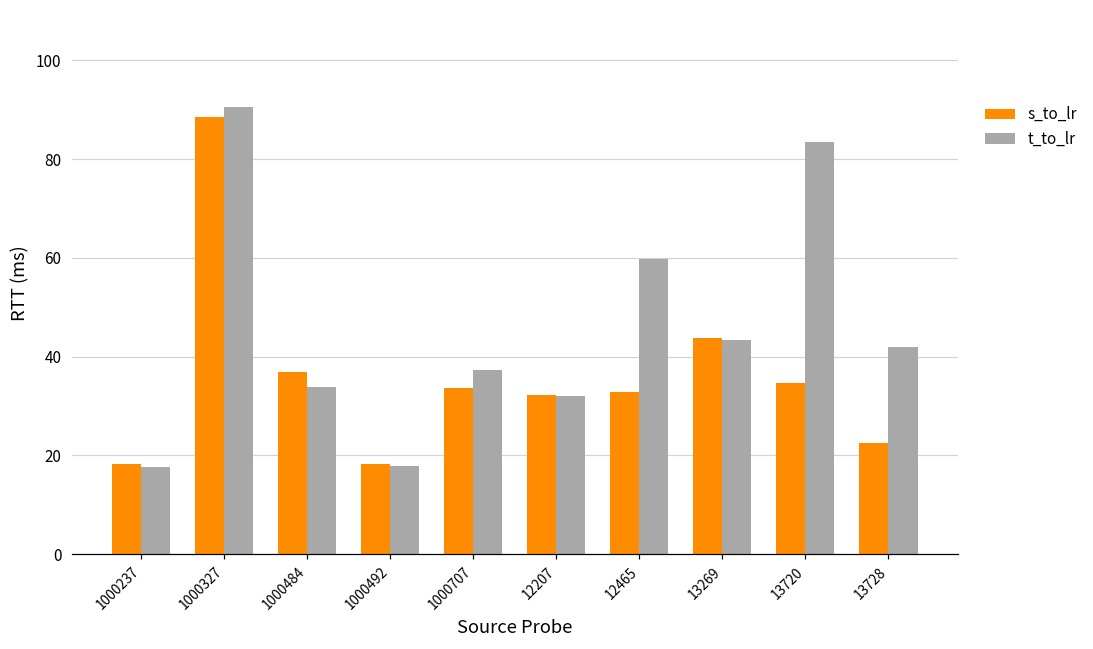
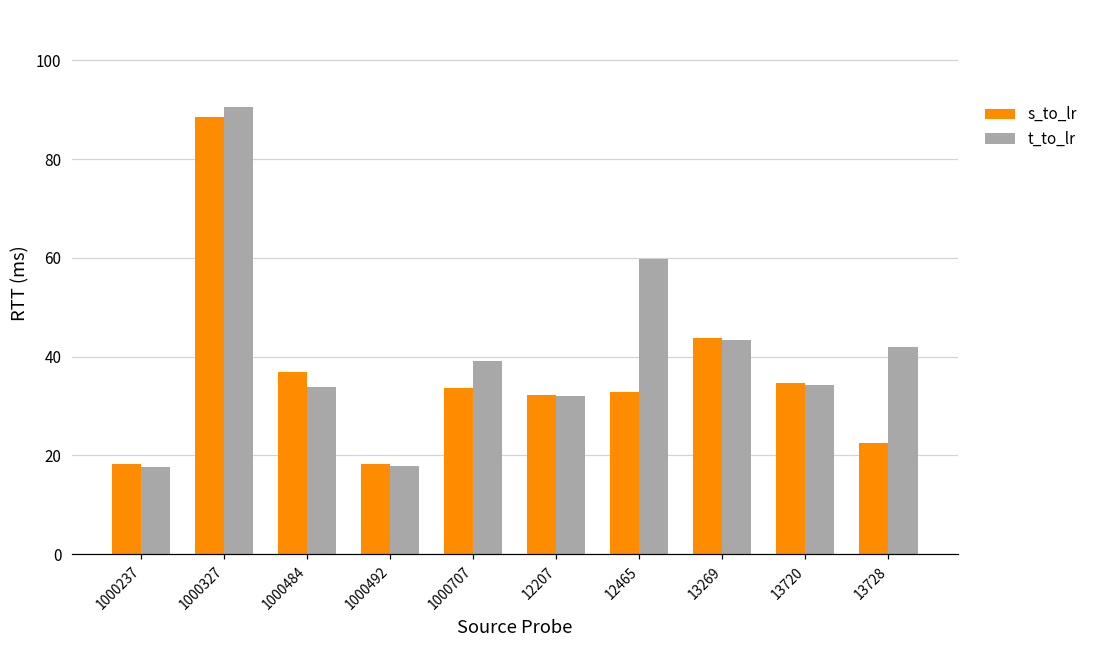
t_to_lr, 1000707: 37 -> 39
t_to_lr, 13720: 84 -> 34
